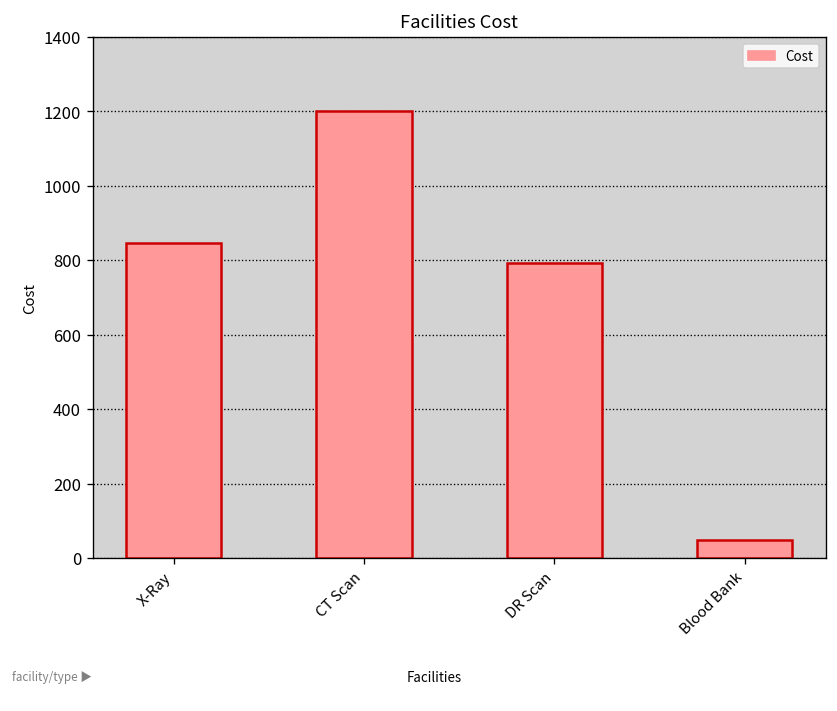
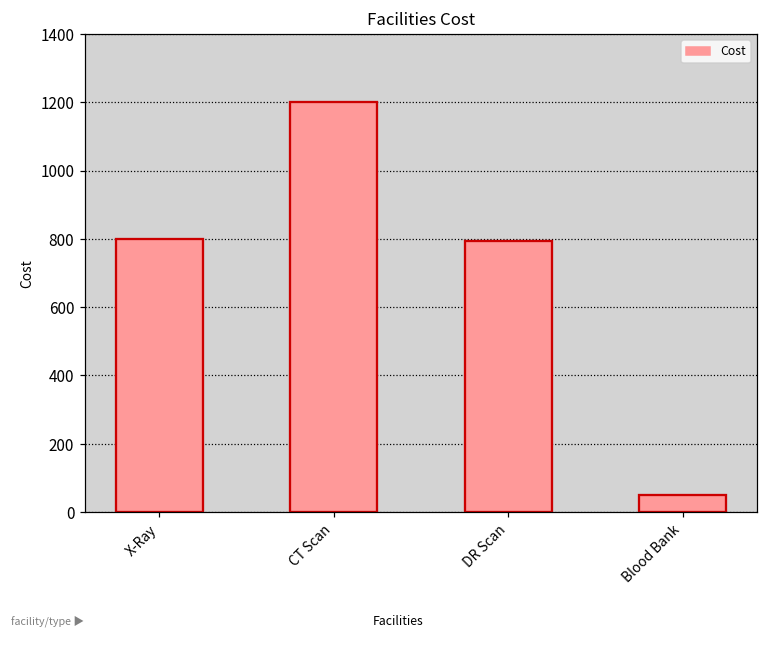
X-Ray: 850 -> 800
